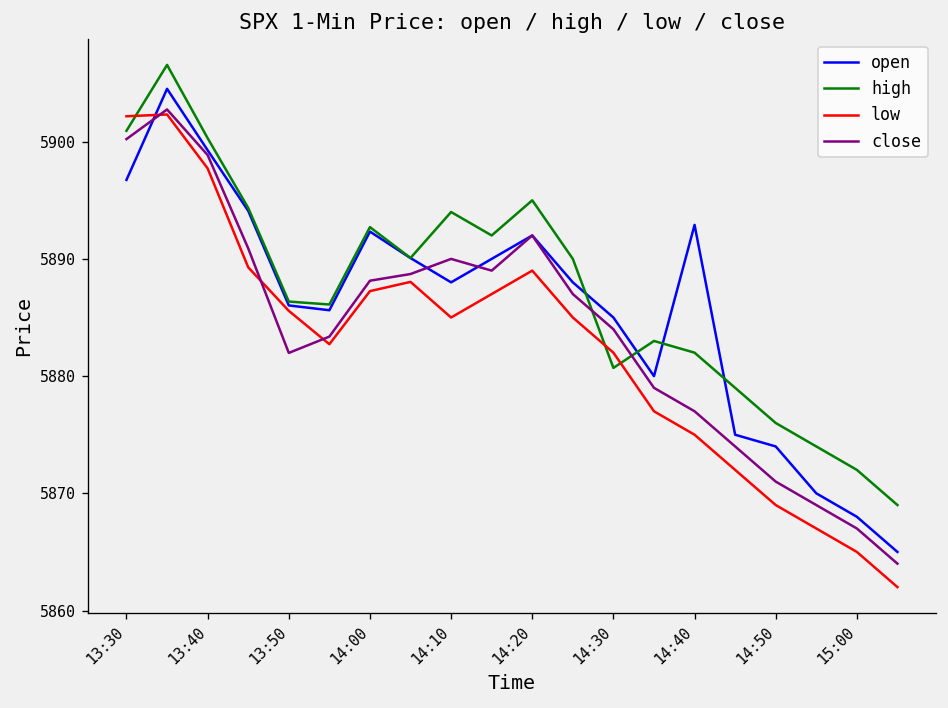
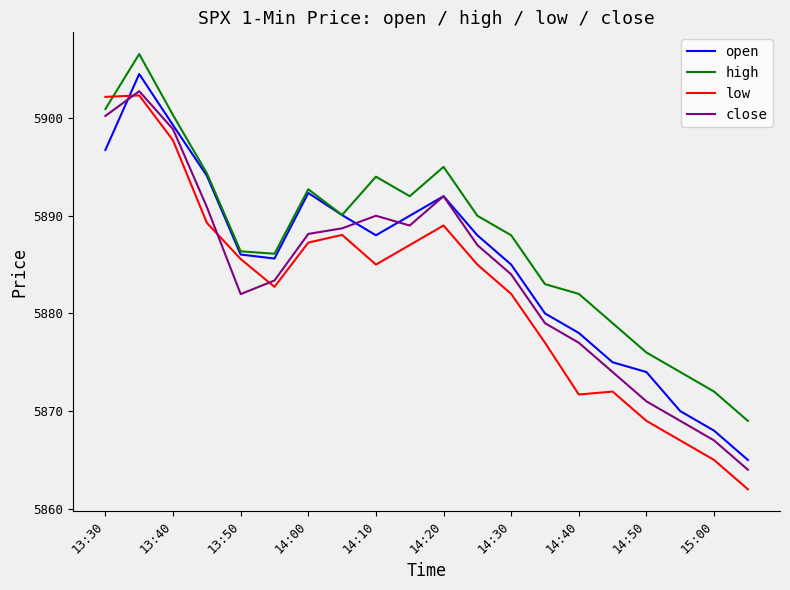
high, 14:30: 5881 -> 5888
open, 14:40: 5893 -> 5878
low, 14:40: 5875 -> 5872
